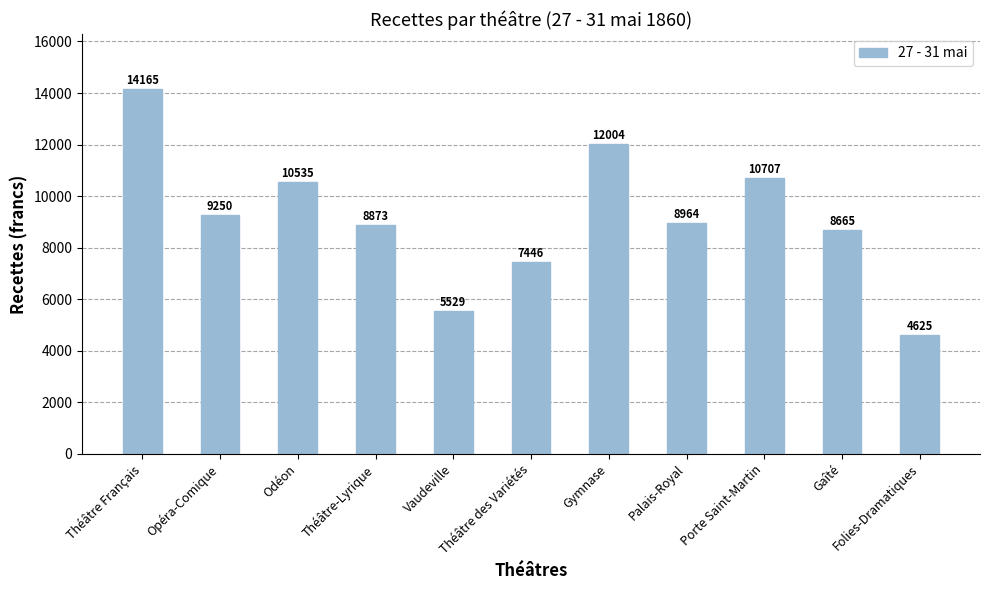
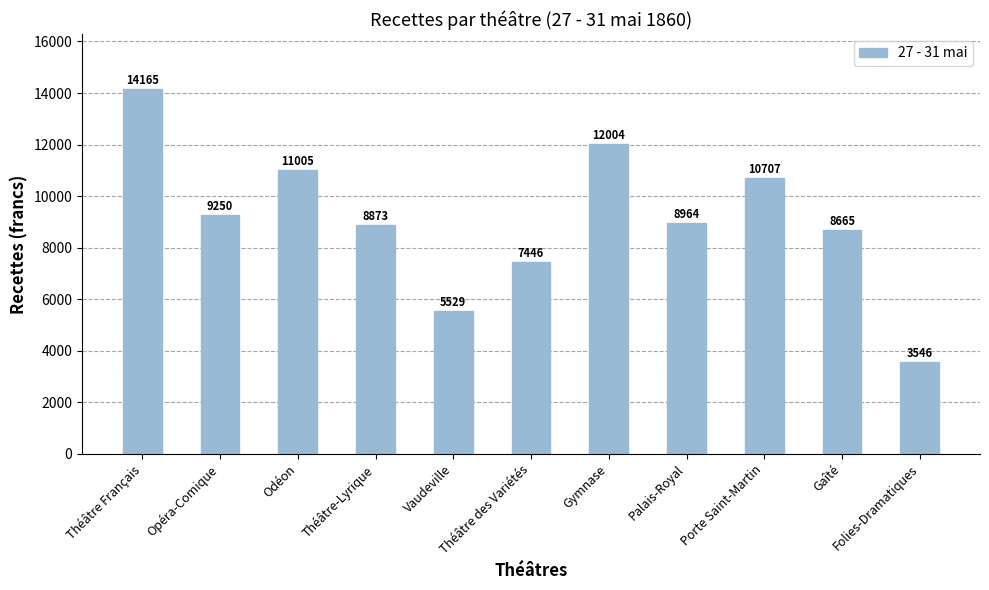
Odéon: 10535 -> 11005
Folies-Dramatiques: 4625 -> 3546
